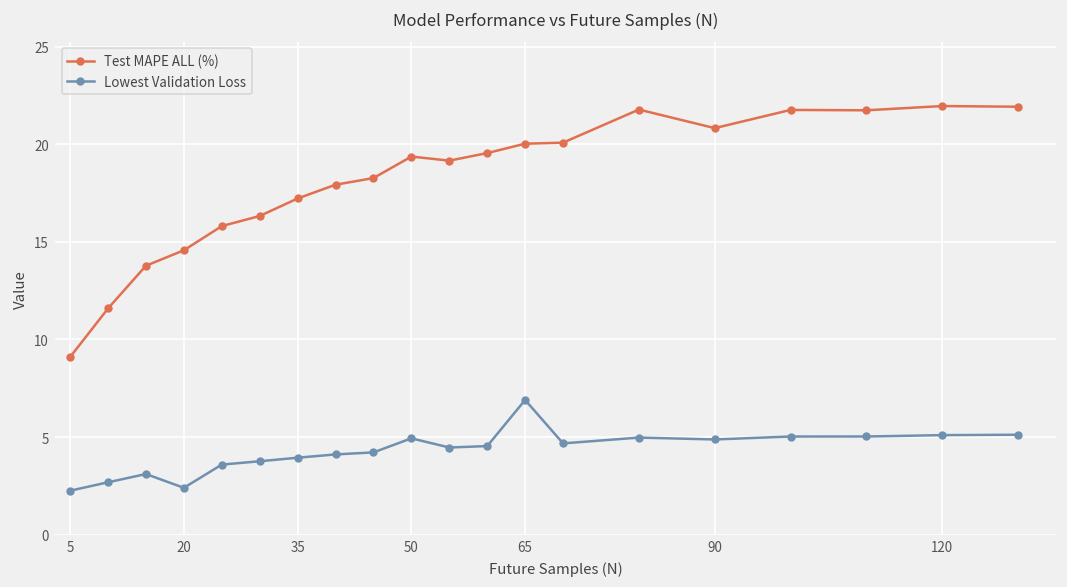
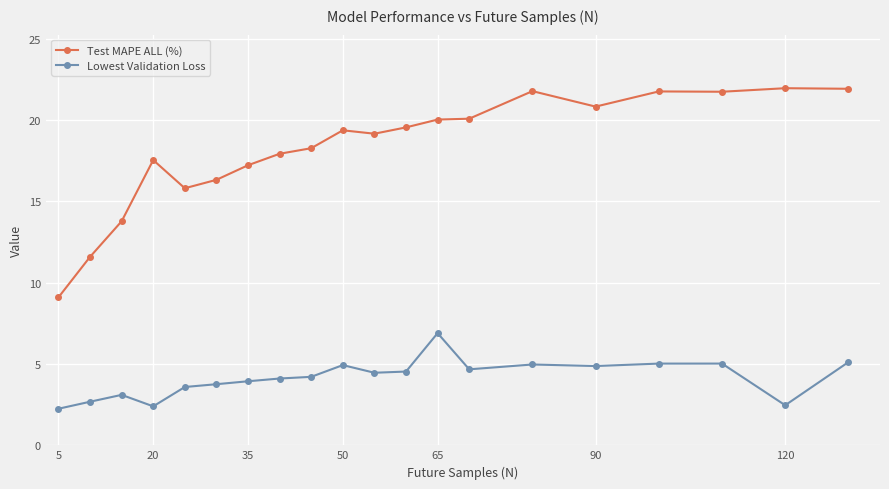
Test MAPE ALL (%), 20: 14.6 -> 17.5
Lowest Validation Loss, 120: 5.1 -> 2.5
